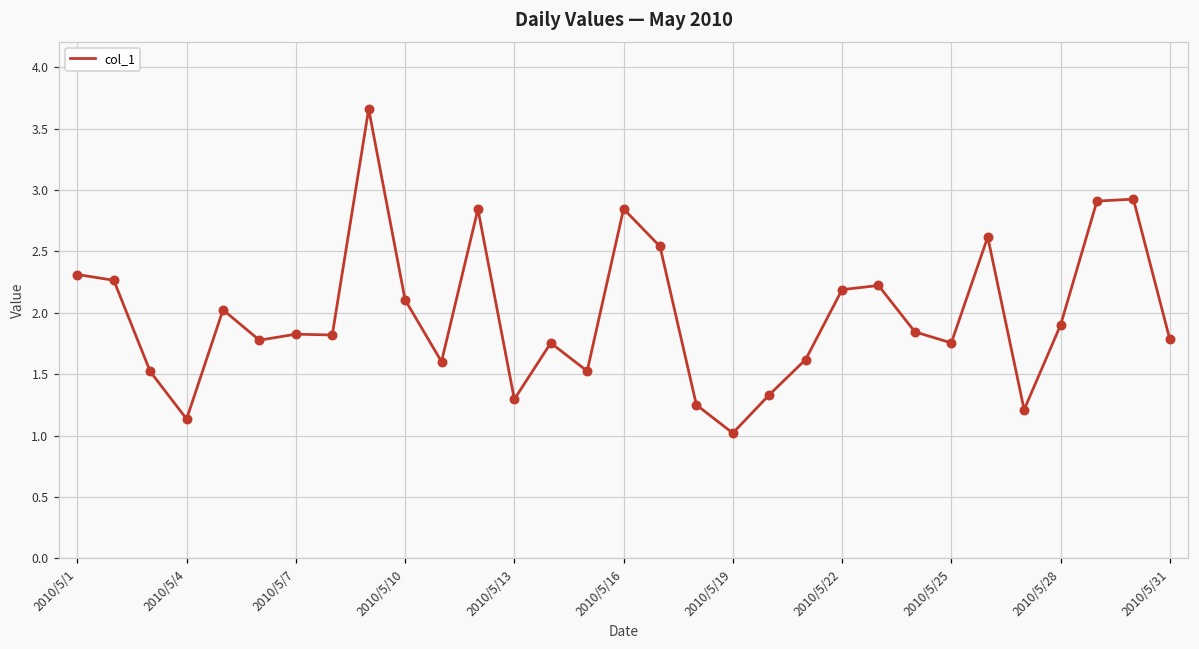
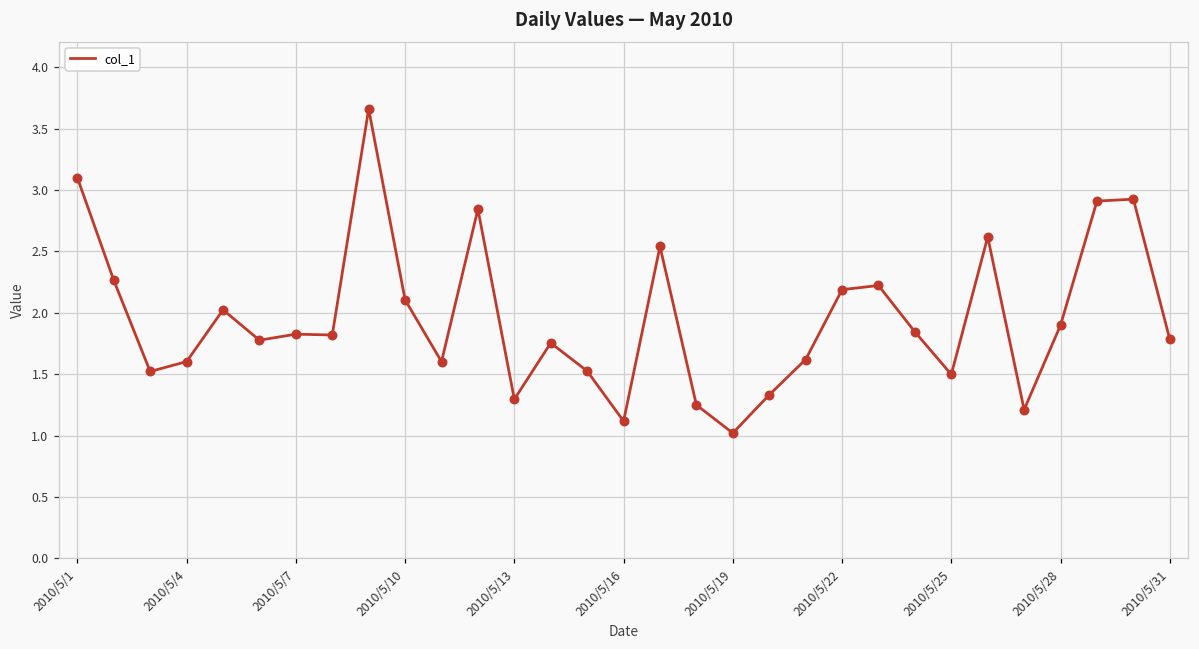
2010/5/1: 2.31 -> 3.10
2010/5/4: 1.13 -> 1.60
2010/5/16: 2.85 -> 1.12
2010/5/25: 1.75 -> 1.50
